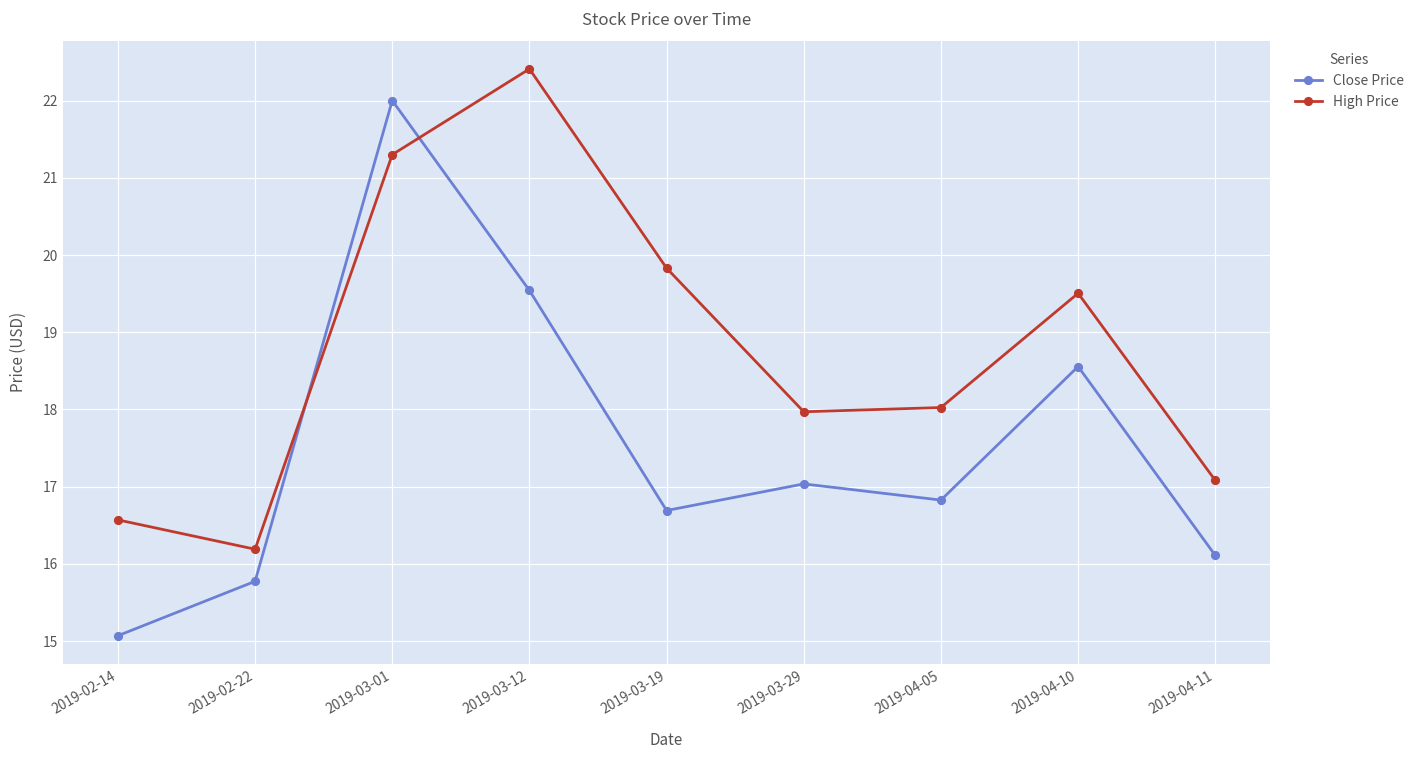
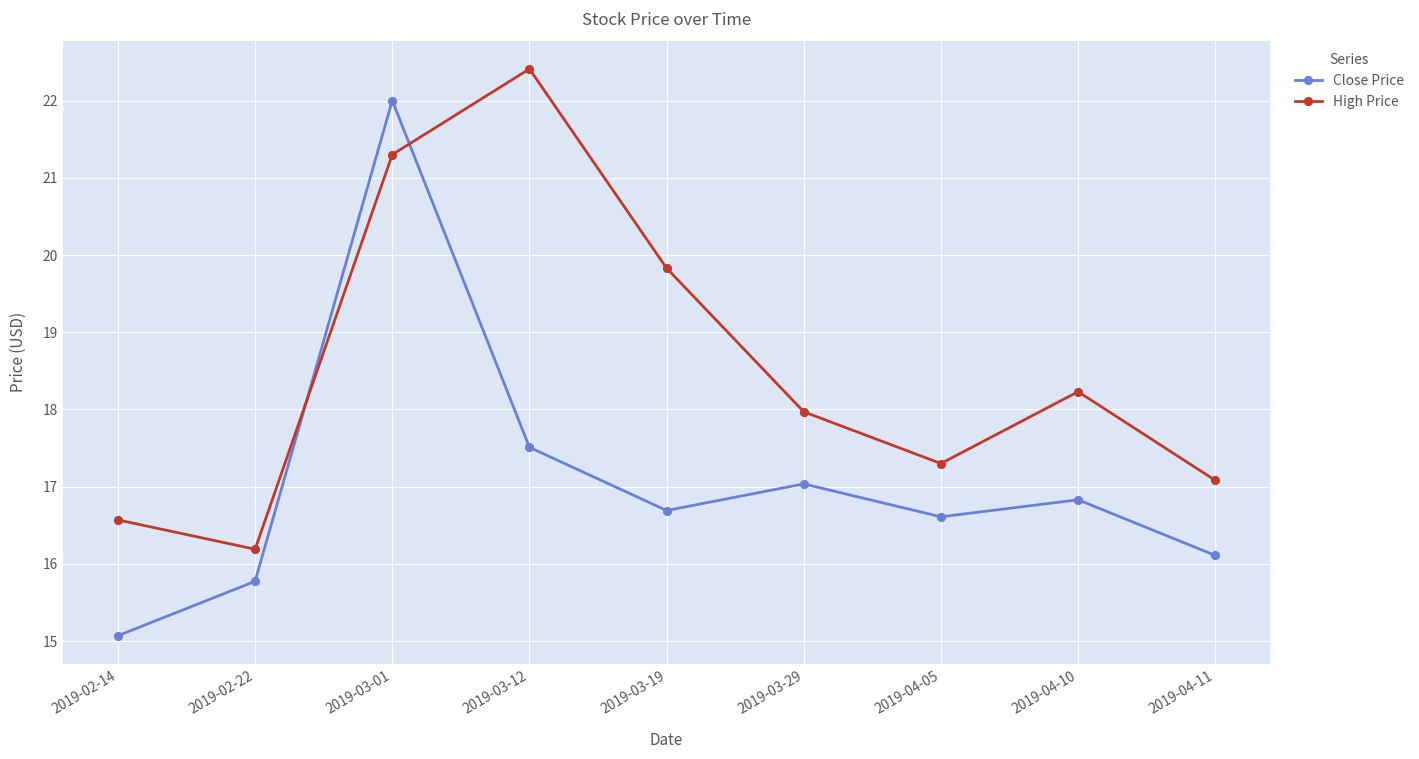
Close Price, 2019-03-12: 19.5 -> 17.5
Close Price, 2019-04-05: 16.8 -> 16.6
High Price, 2019-04-05: 18.0 -> 17.3
Close Price, 2019-04-10: 18.6 -> 16.8
High Price, 2019-04-10: 19.5 -> 18.2
